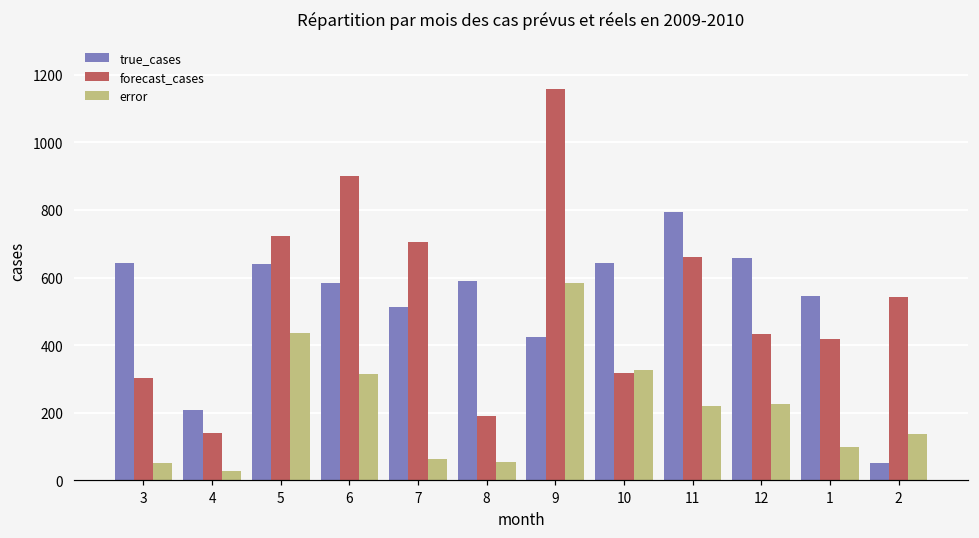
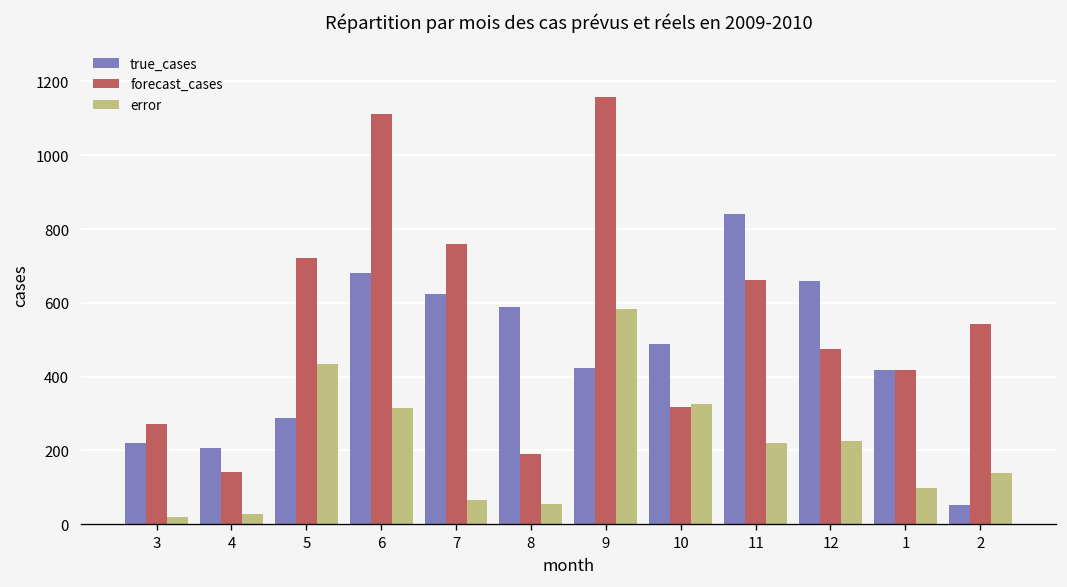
true_cases, 3: 640 -> 220
forecast_cases, 3: 300 -> 270
error, 3: 50 -> 20
true_cases, 5: 640 -> 290
true_cases, 6: 580 -> 680
forecast_cases, 6: 900 -> 1110
true_cases, 7: 510 -> 620
forecast_cases, 7: 710 -> 760
true_cases, 10: 640 -> 490
true_cases, 11: 790 -> 840
forecast_cases, 12: 430 -> 470
true_cases, 1: 550 -> 420
